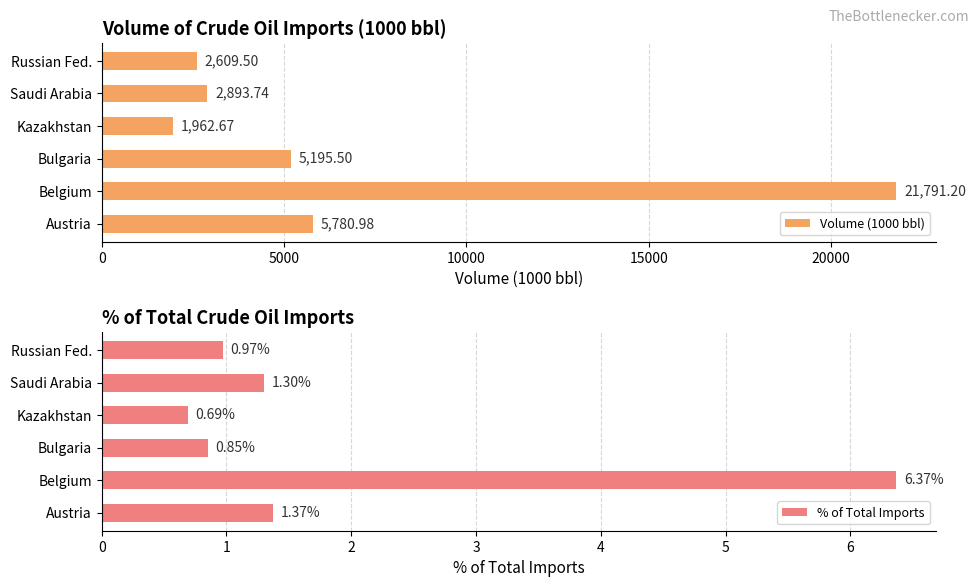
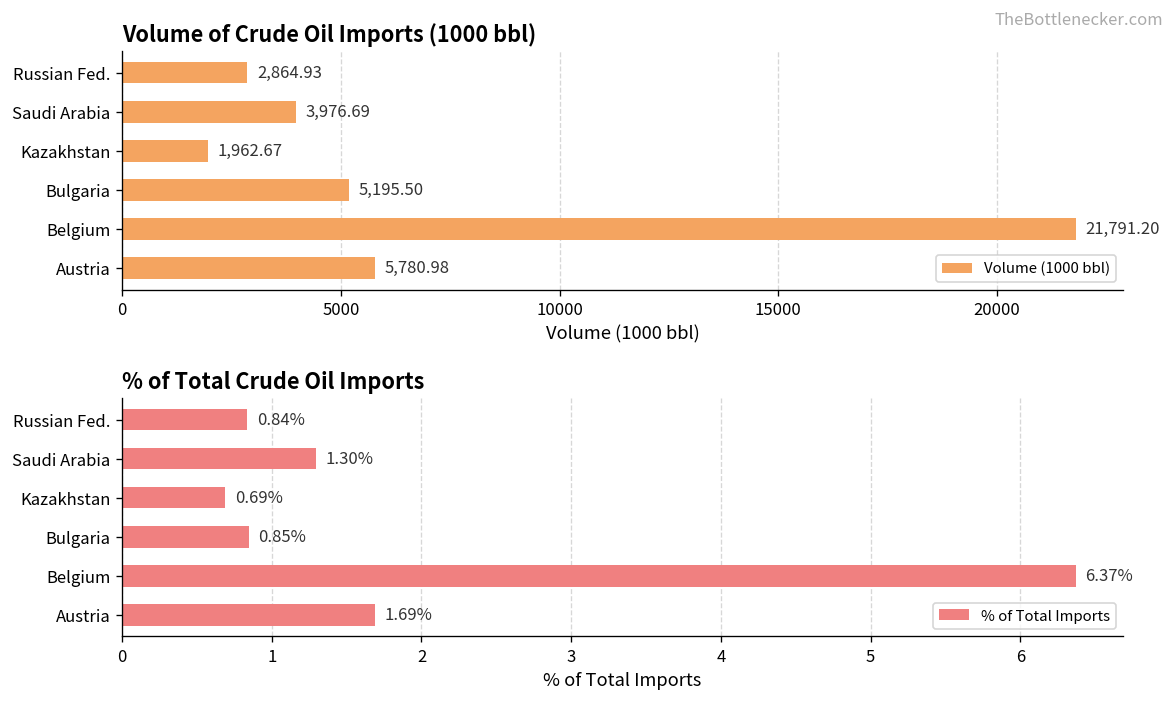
Volume of Crude Oil Imports (1000 bbl), Russian Fed.: 2,609.50 -> 2,864.93
Volume of Crude Oil Imports (1000 bbl), Saudi Arabia: 2,893.74 -> 3,976.69
% of Total Crude Oil Imports, Russian Fed.: 0.97% -> 0.84%
% of Total Crude Oil Imports, Austria: 1.37% -> 1.69%
